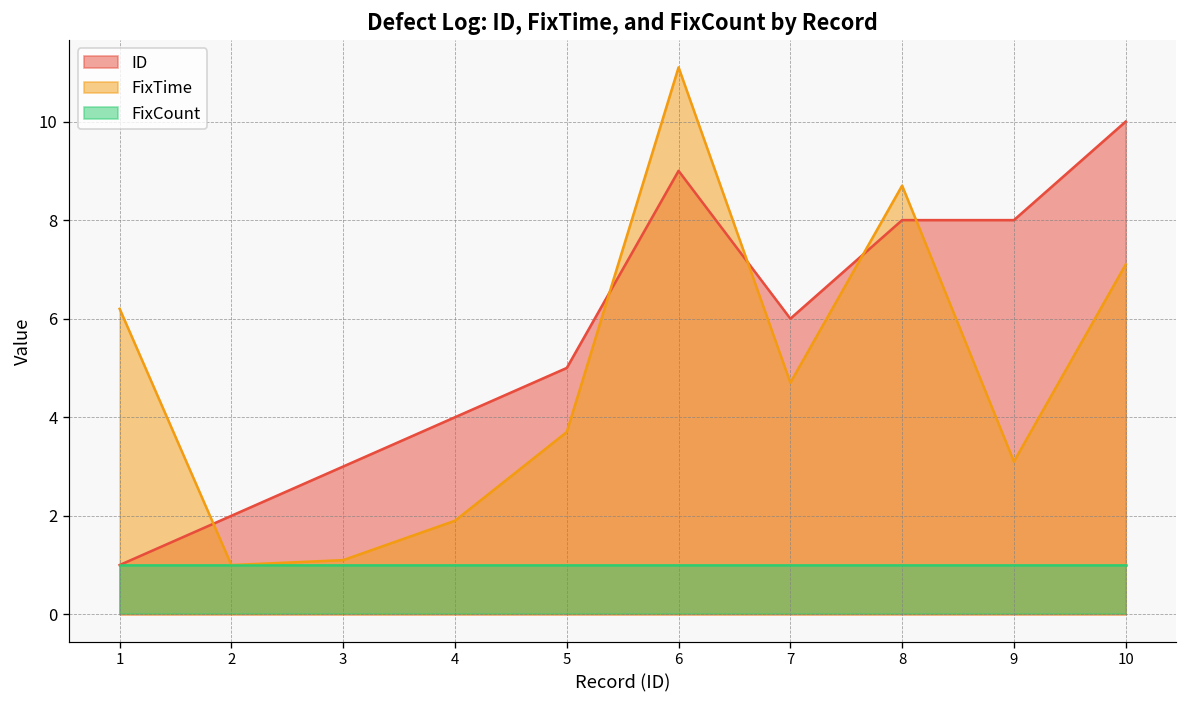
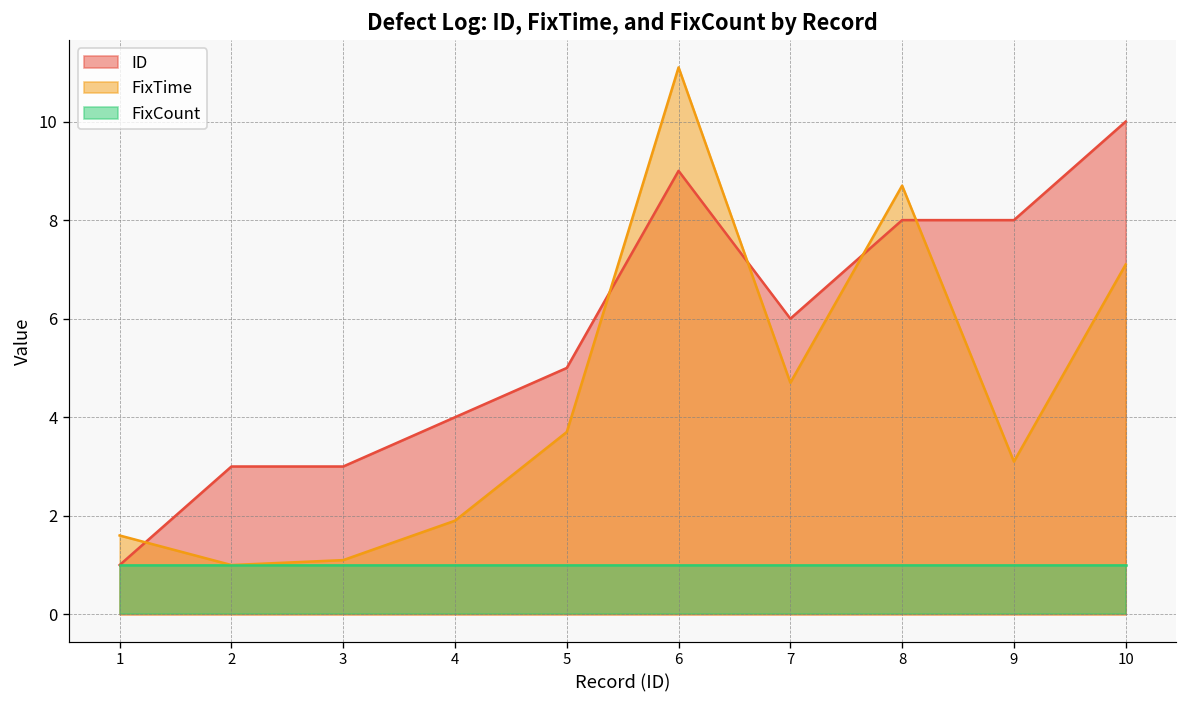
FixTime, 1: 6.2 -> 1.6
ID, 2: 2 -> 3
